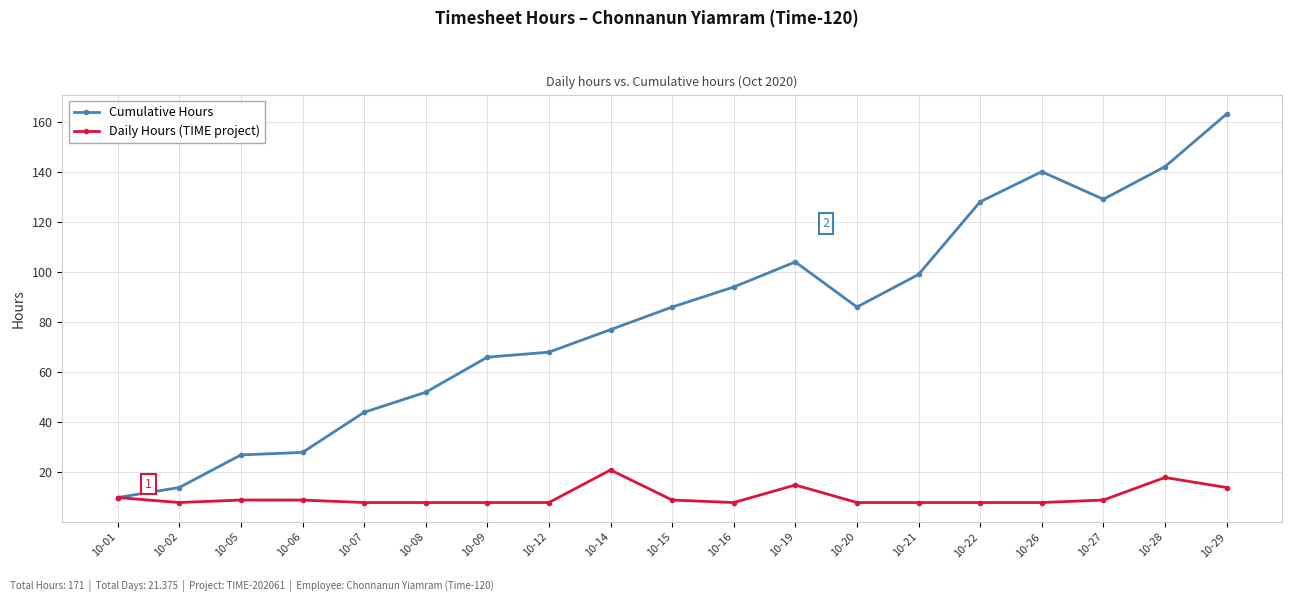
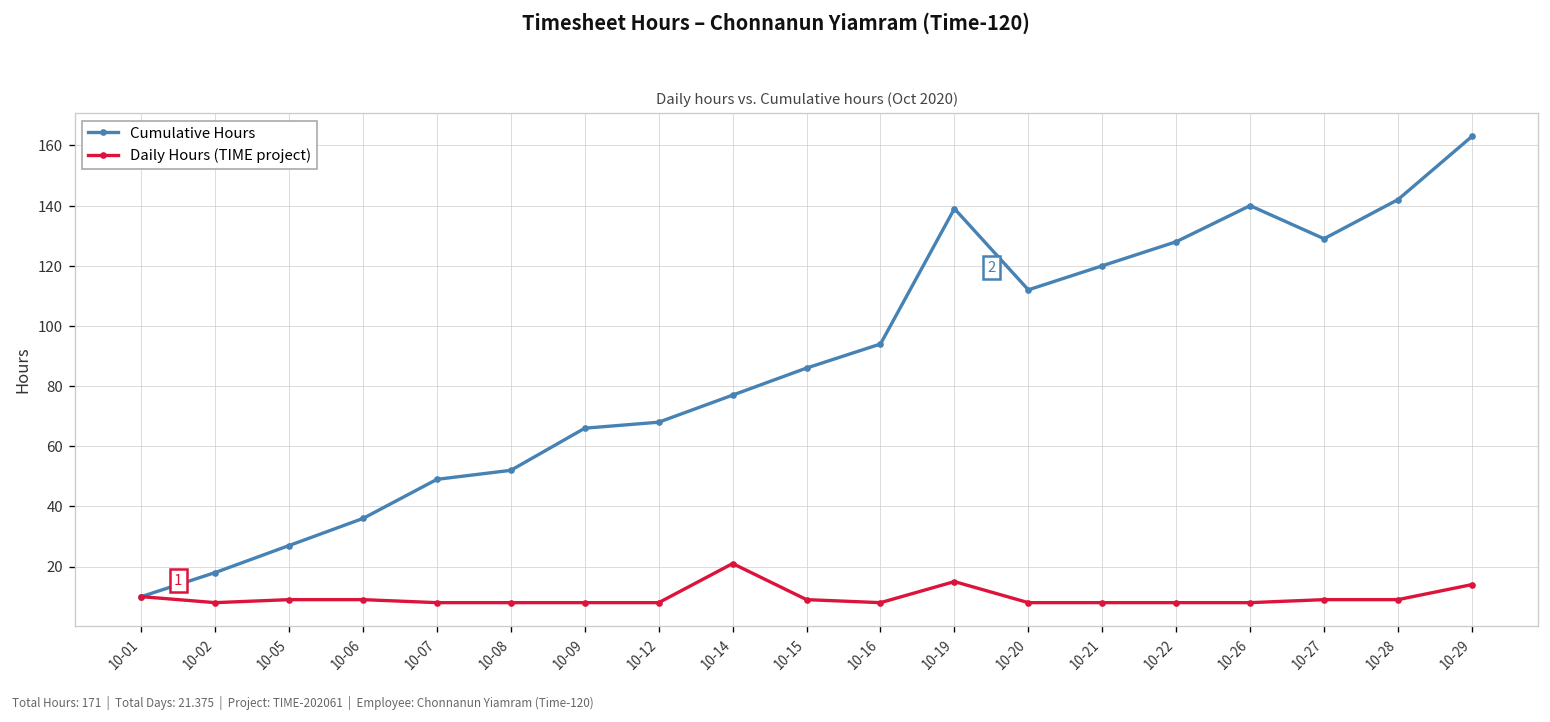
Cumulative Hours, 10-02: 14 -> 18
Cumulative Hours, 10-06: 28 -> 36
Cumulative Hours, 10-07: 44 -> 49
Cumulative Hours, 10-19: 104 -> 139
Cumulative Hours, 10-20: 86 -> 112
Cumulative Hours, 10-21: 99 -> 120
Daily Hours (TIME project), 10-28: 18 -> 9
